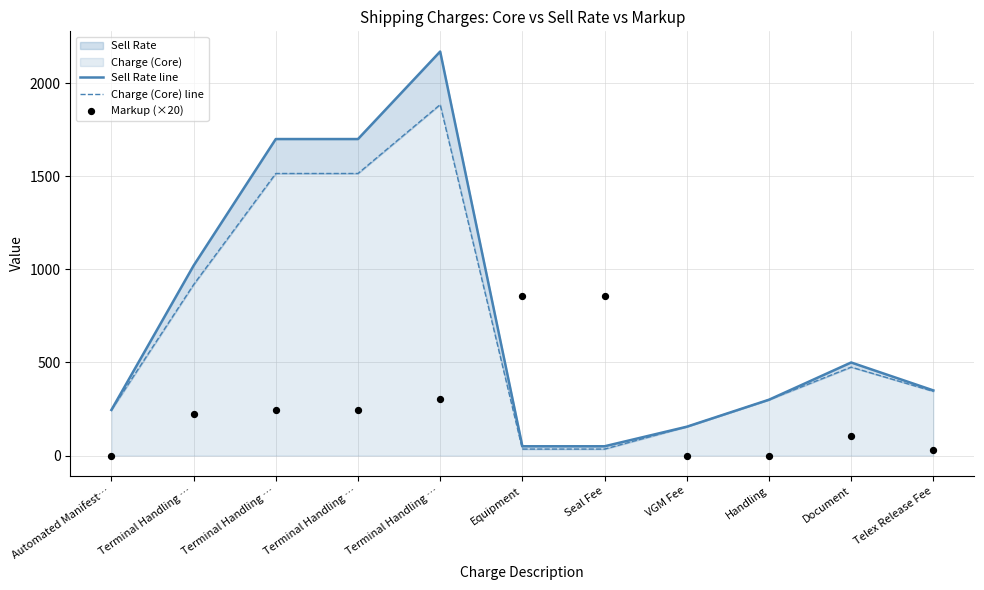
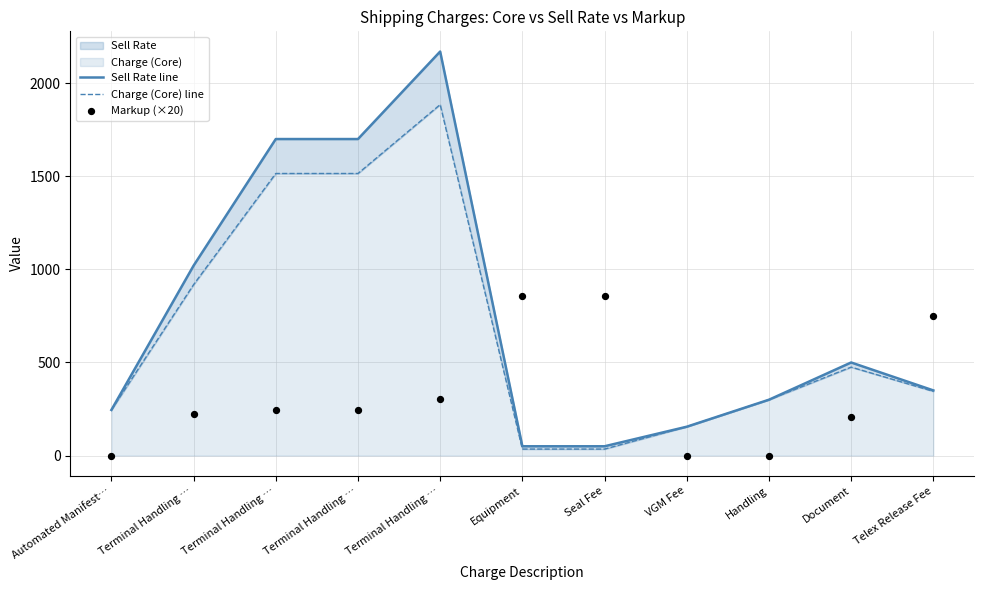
Markup (×20), Document: 110 -> 210
Markup (×20), Telex Release Fee: 30 -> 750
